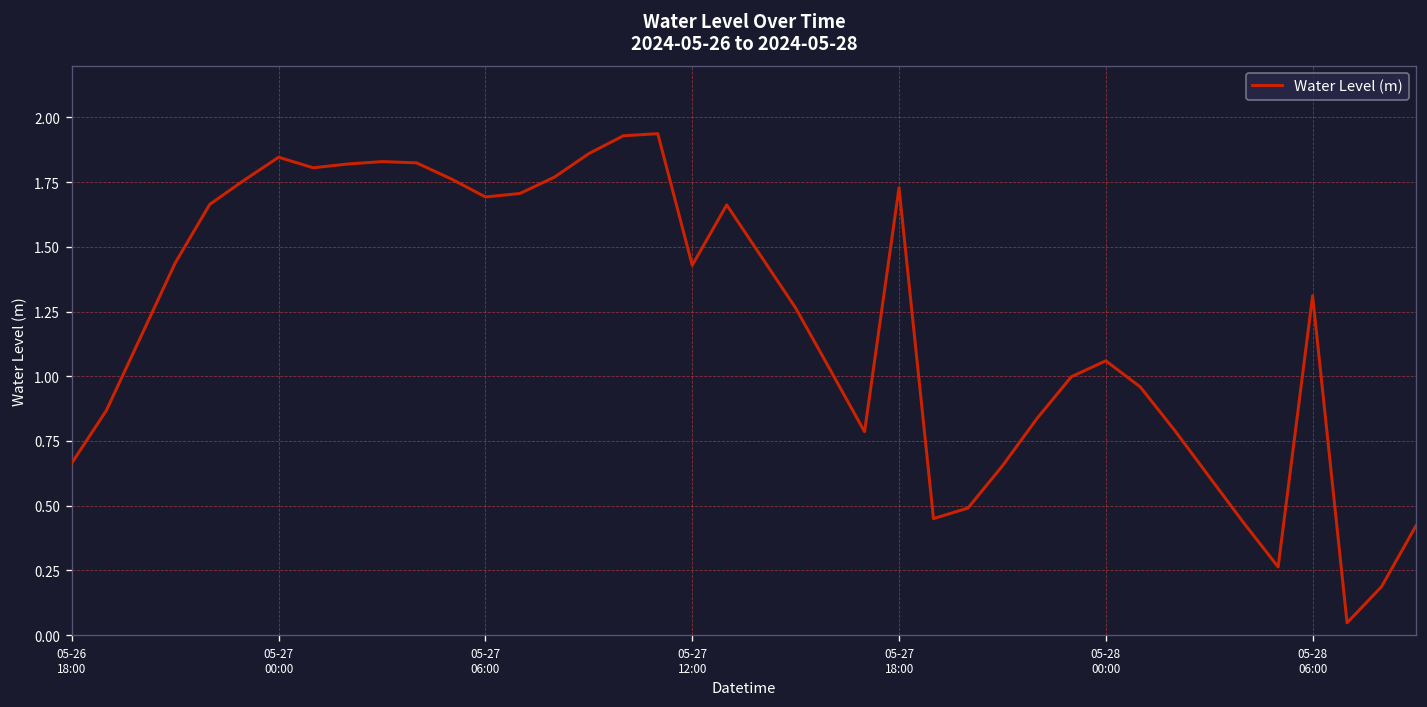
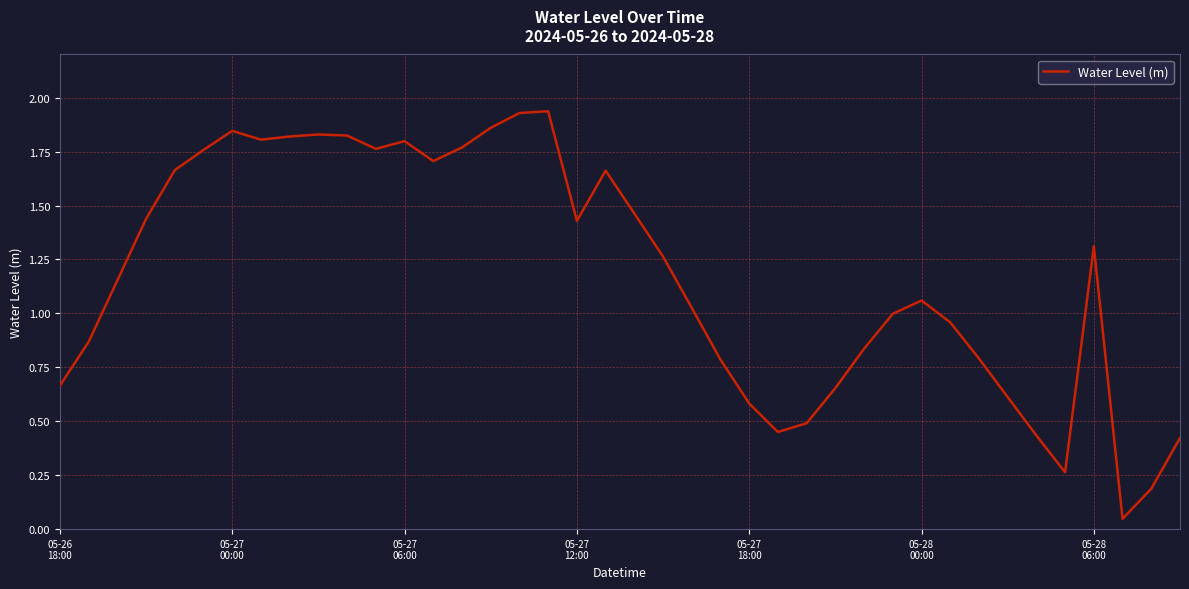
05-27 06:00: 1.69 -> 1.80
05-27 18:00: 1.73 -> 0.58
